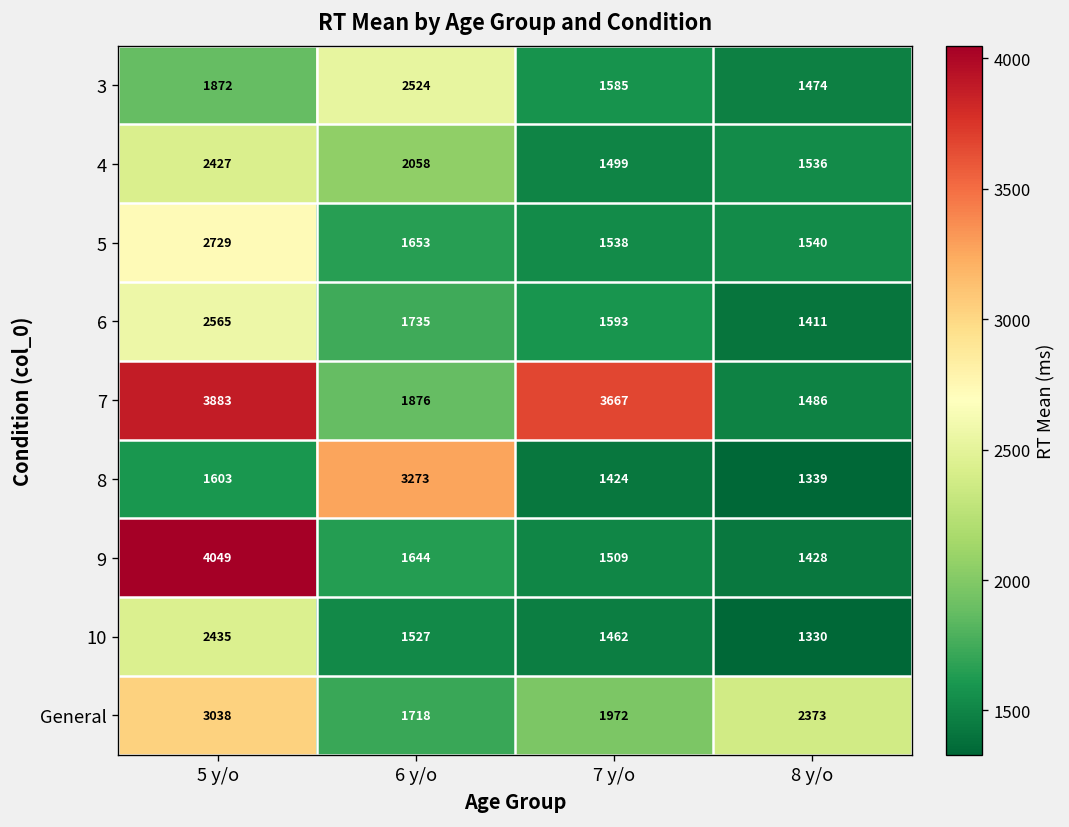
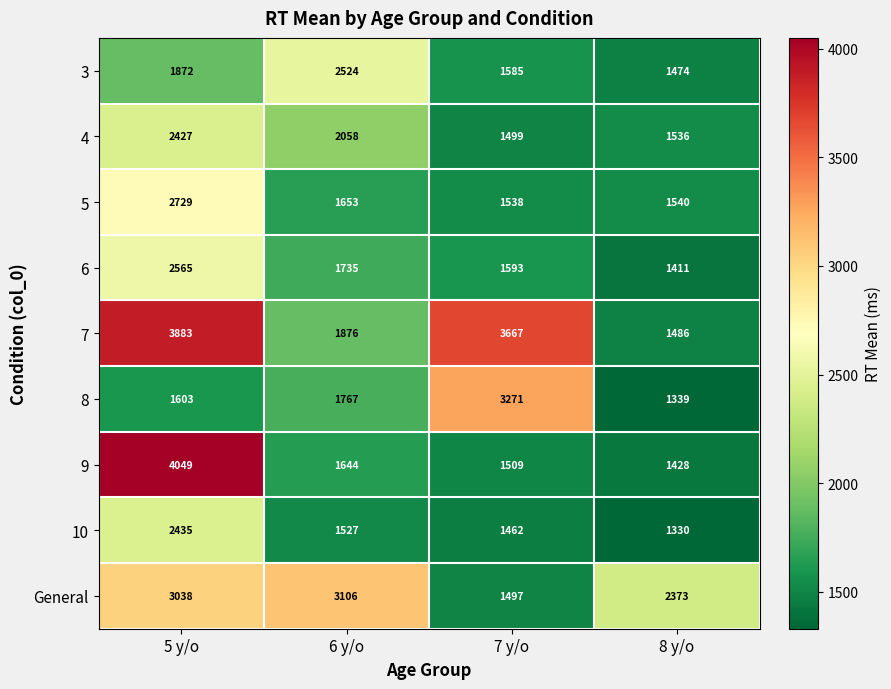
8, 6 y/o: 3273 -> 1767
8, 7 y/o: 1424 -> 3271
General, 6 y/o: 1718 -> 3106
General, 7 y/o: 1972 -> 1497
